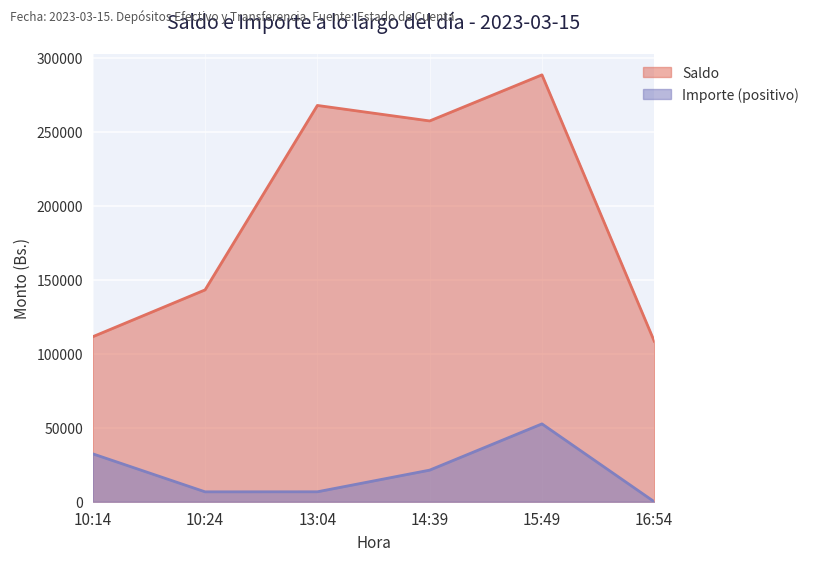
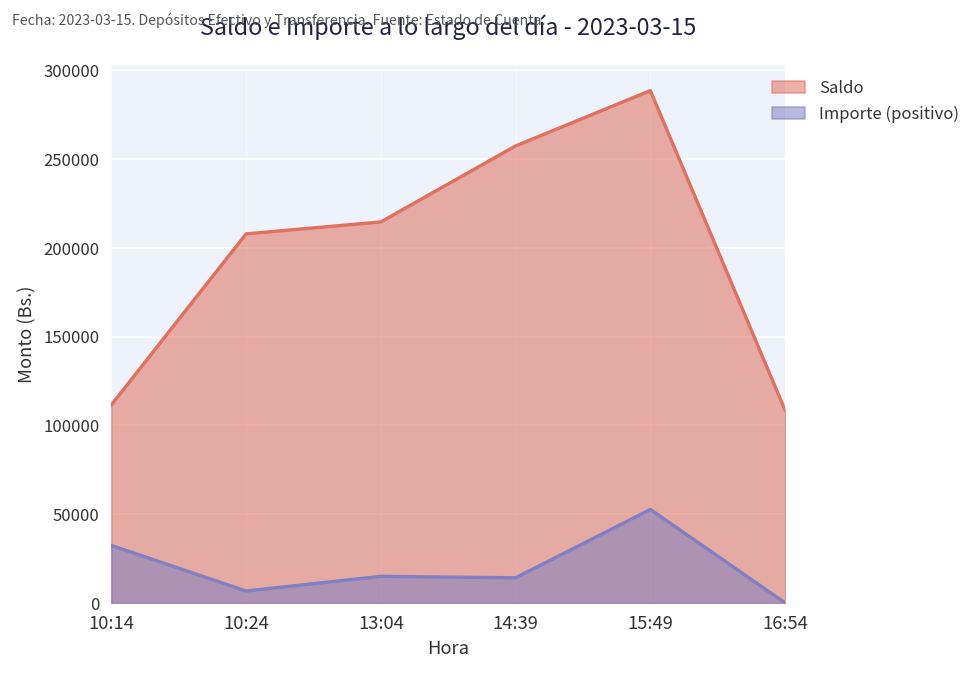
Saldo, 10:24: 143000 -> 208000
Saldo, 13:04: 268000 -> 215000
Importe (positivo), 13:04: 7000 -> 15000
Importe (positivo), 14:39: 21000 -> 14000
